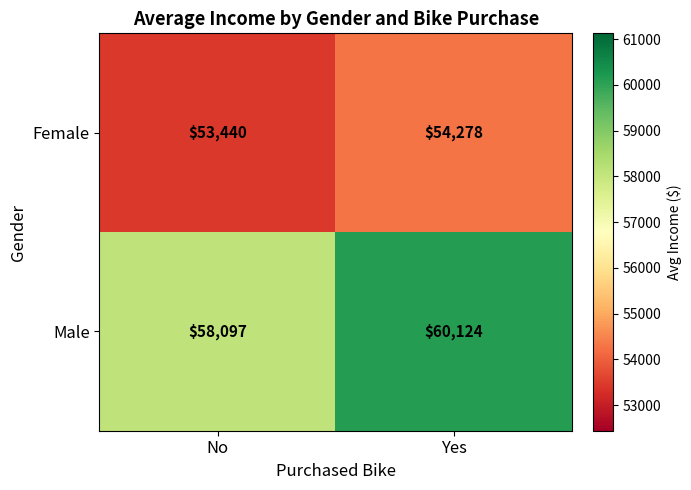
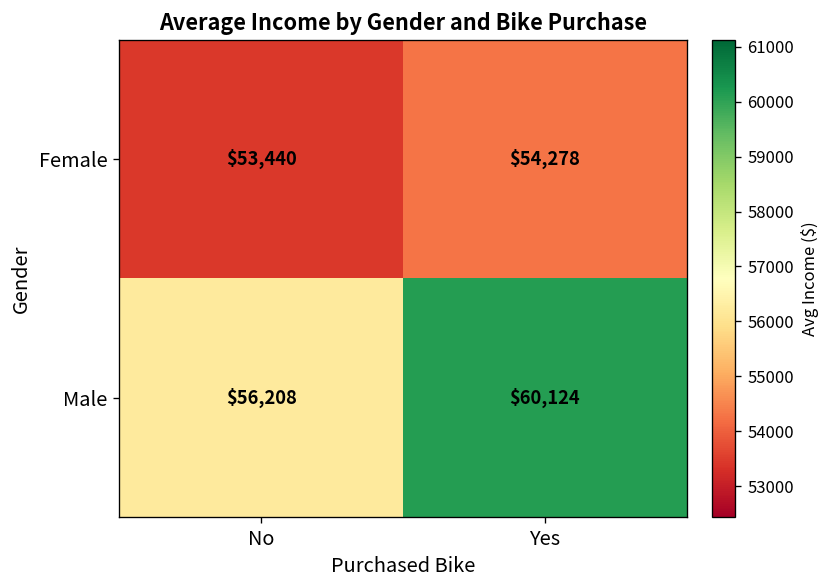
Male, No: $58,097 -> $56,208
